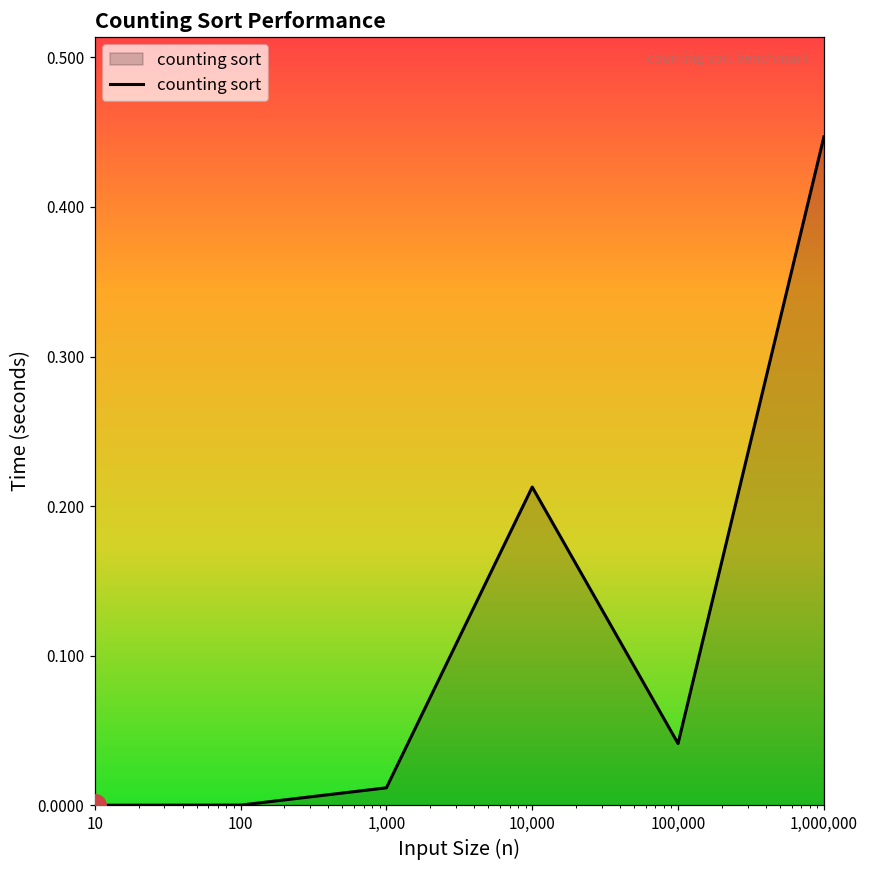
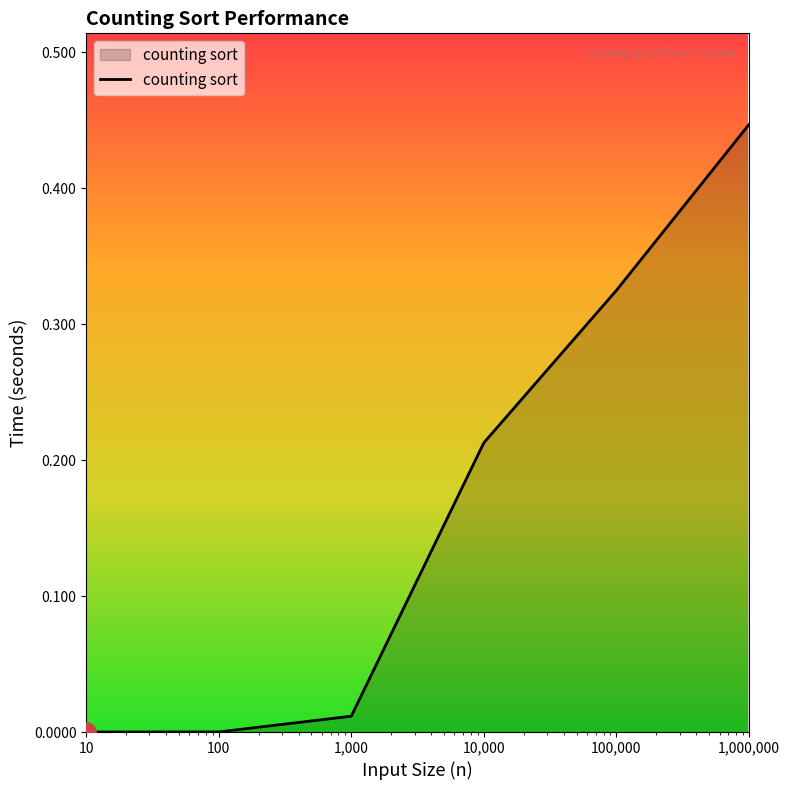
counting sort, 100,000: 0.041 -> 0.325
